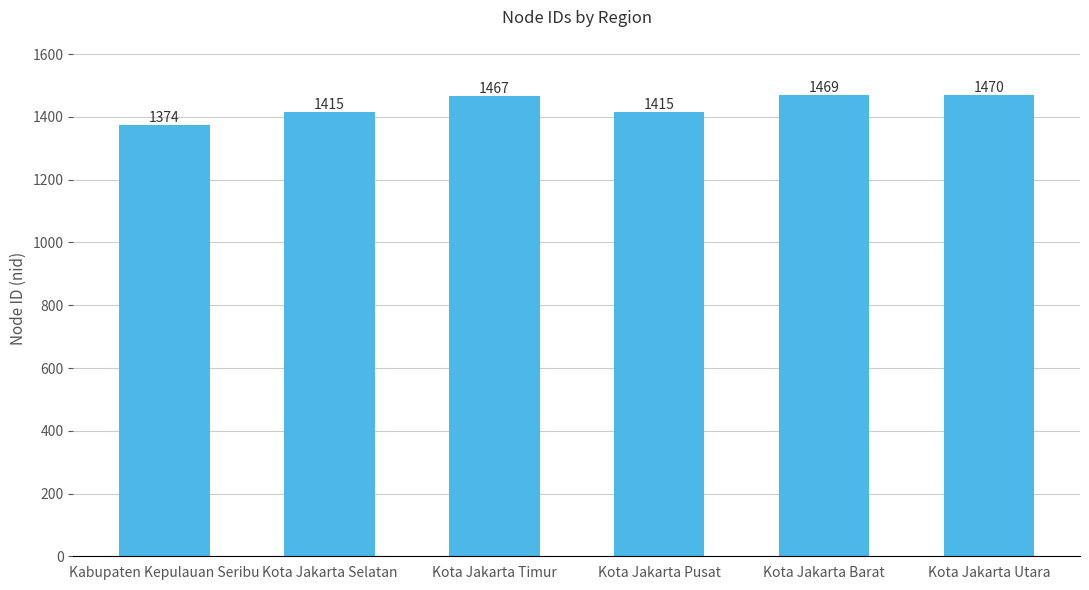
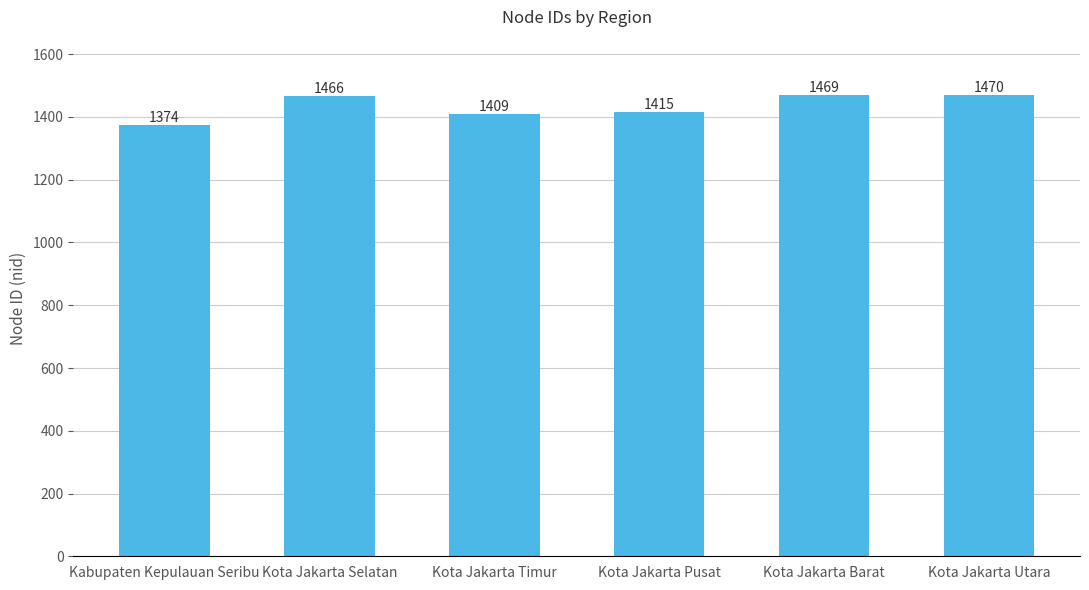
Kota Jakarta Selatan: 1415 -> 1466
Kota Jakarta Timur: 1467 -> 1409
